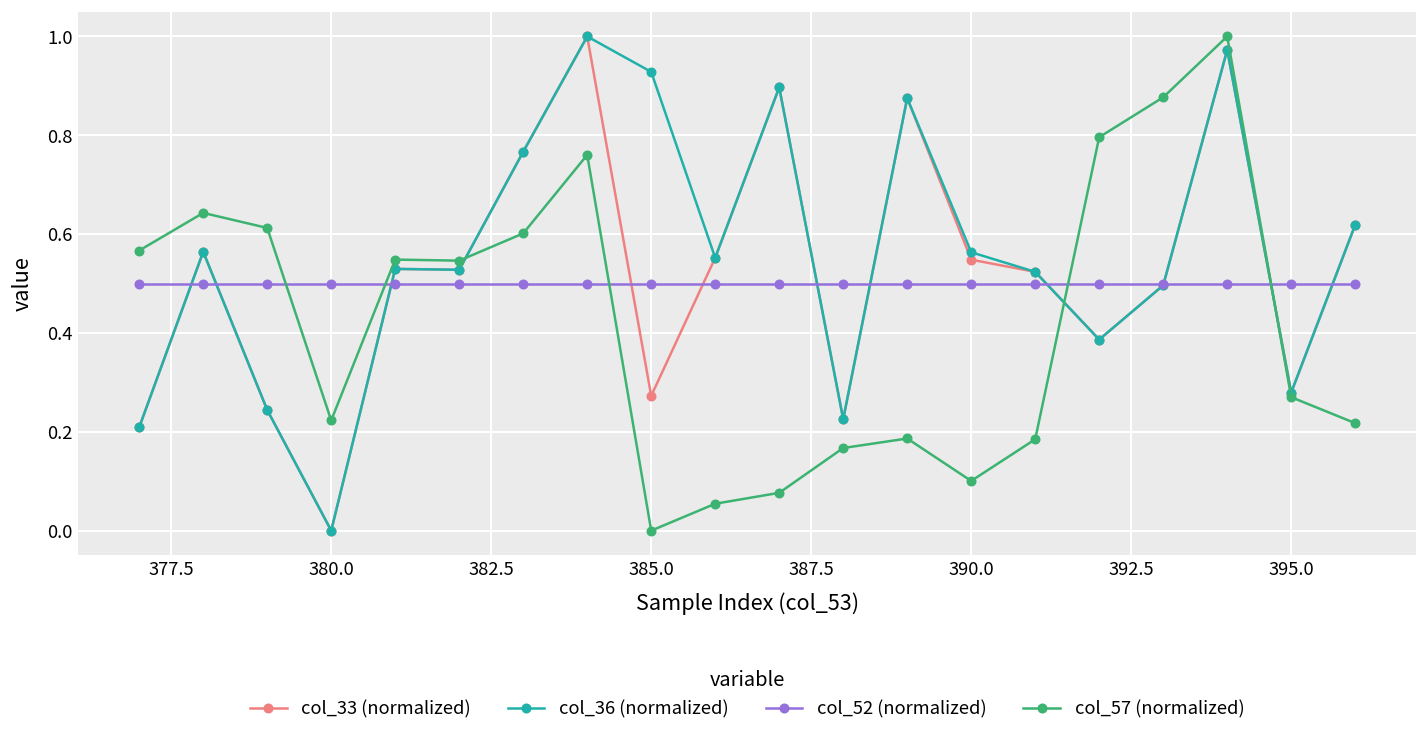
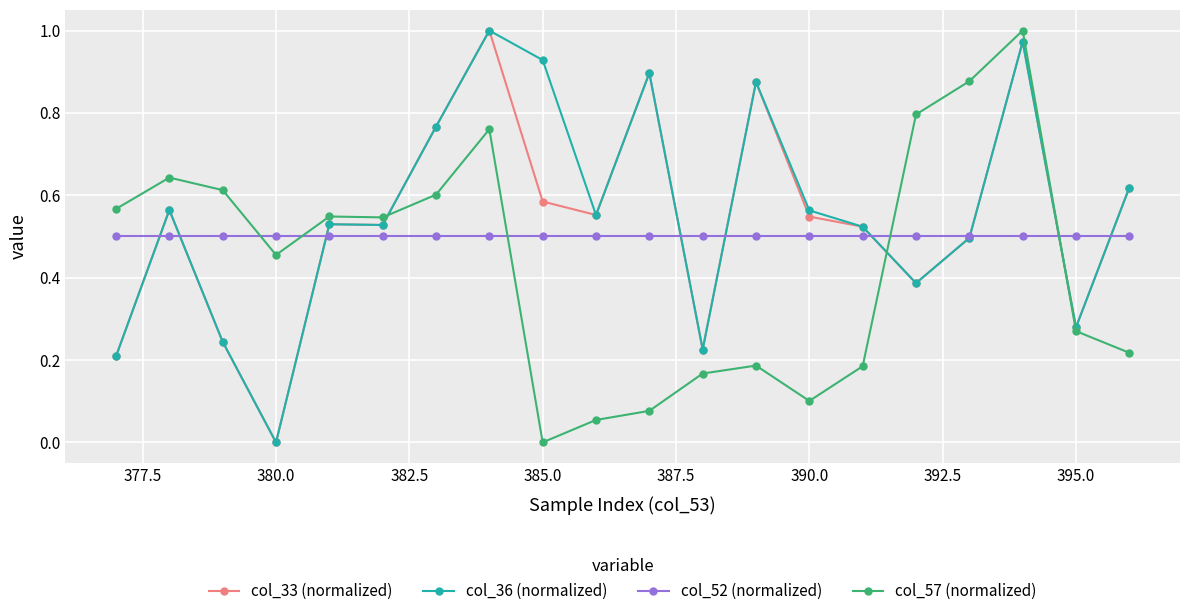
col_57 (normalized), 380.0: 0.22 -> 0.46
col_33 (normalized), 385.0: 0.27 -> 0.58
